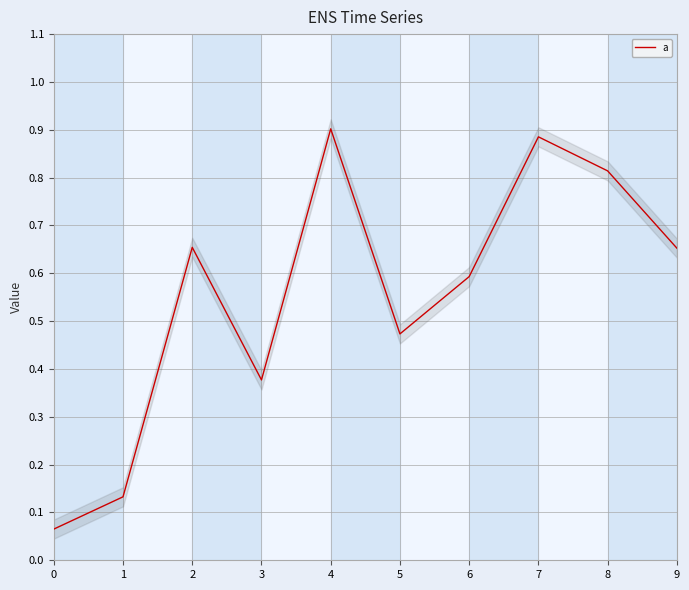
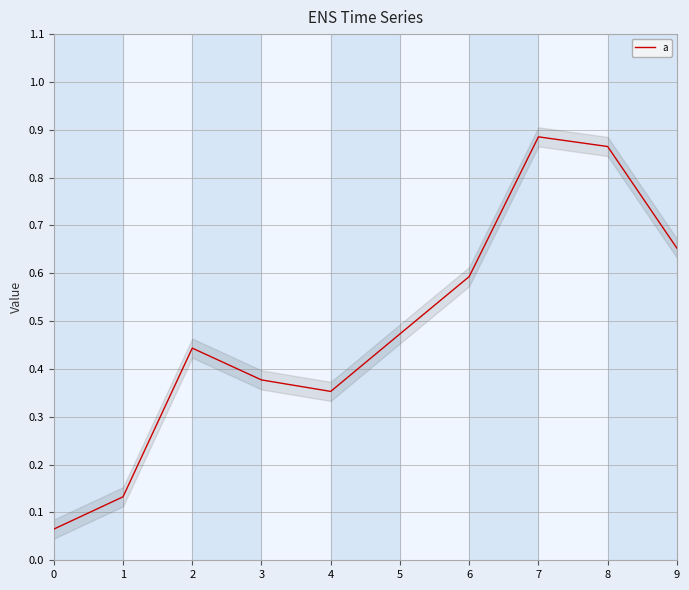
a, 2: 0.65 -> 0.44
a, 4: 0.90 -> 0.35
a, 8: 0.81 -> 0.87
